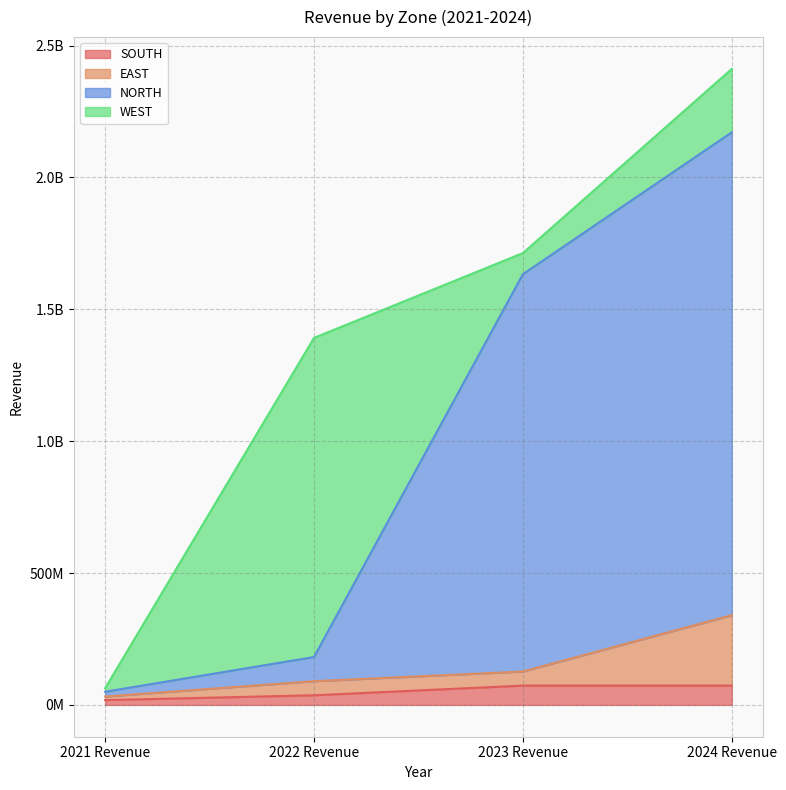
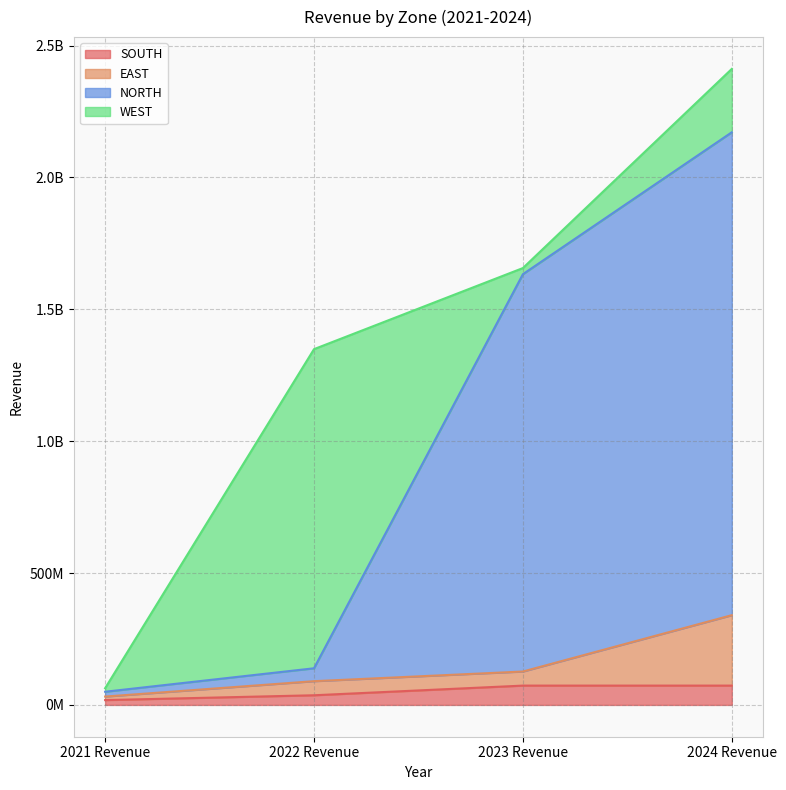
NORTH, 2022 Revenue: 90000000 -> 50000000
WEST, 2023 Revenue: 80000000 -> 20000000
